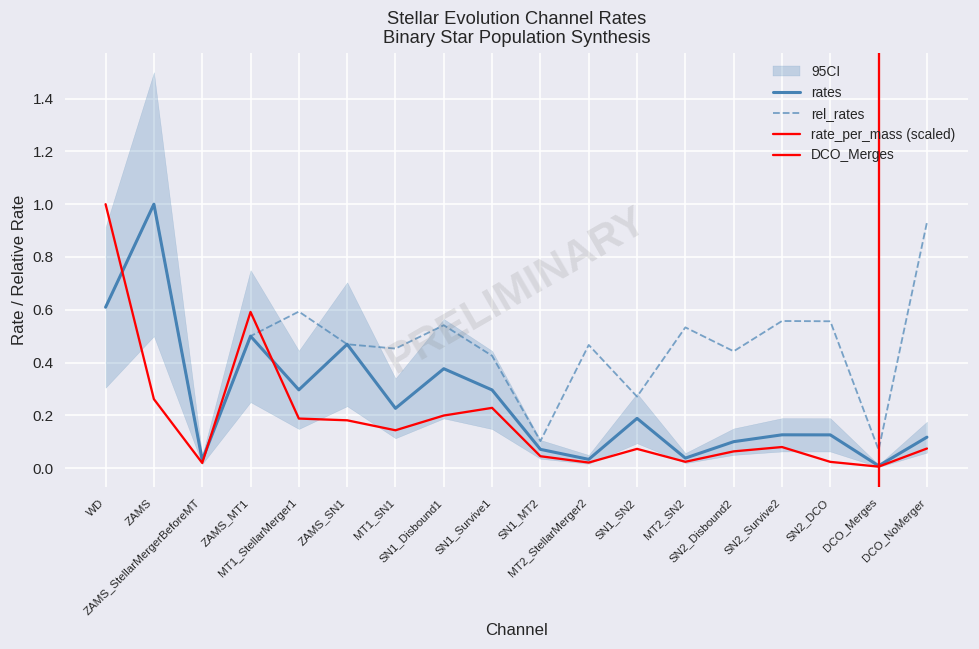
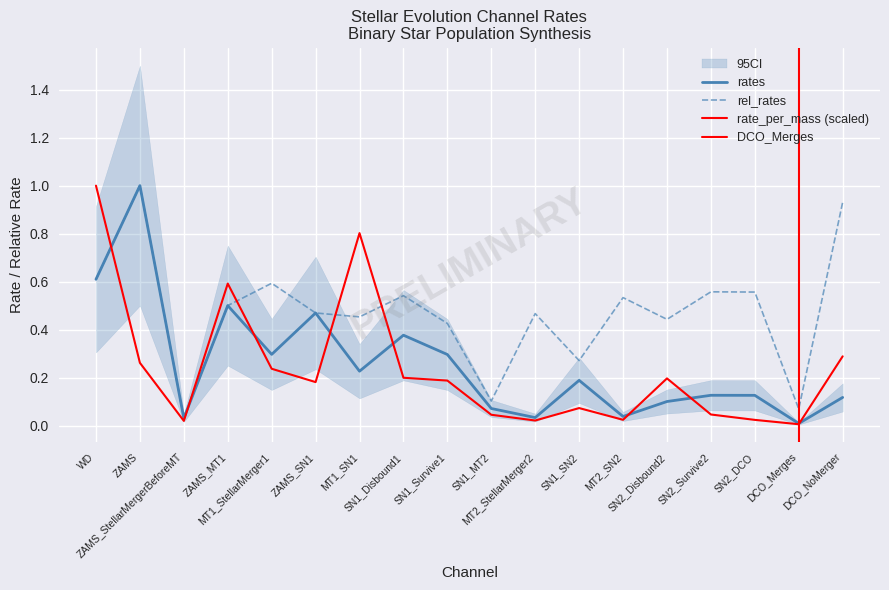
rate_per_mass (scaled), MT1_StellarMerger1: 0.19 -> 0.24
rate_per_mass (scaled), MT1_SN1: 0.14 -> 0.80
rate_per_mass (scaled), SN1_Survive1: 0.23 -> 0.19
rate_per_mass (scaled), SN2_Disbound2: 0.06 -> 0.20
rate_per_mass (scaled), SN2_Survive2: 0.08 -> 0.05
rate_per_mass (scaled), DCO_NoMerger: 0.07 -> 0.29
